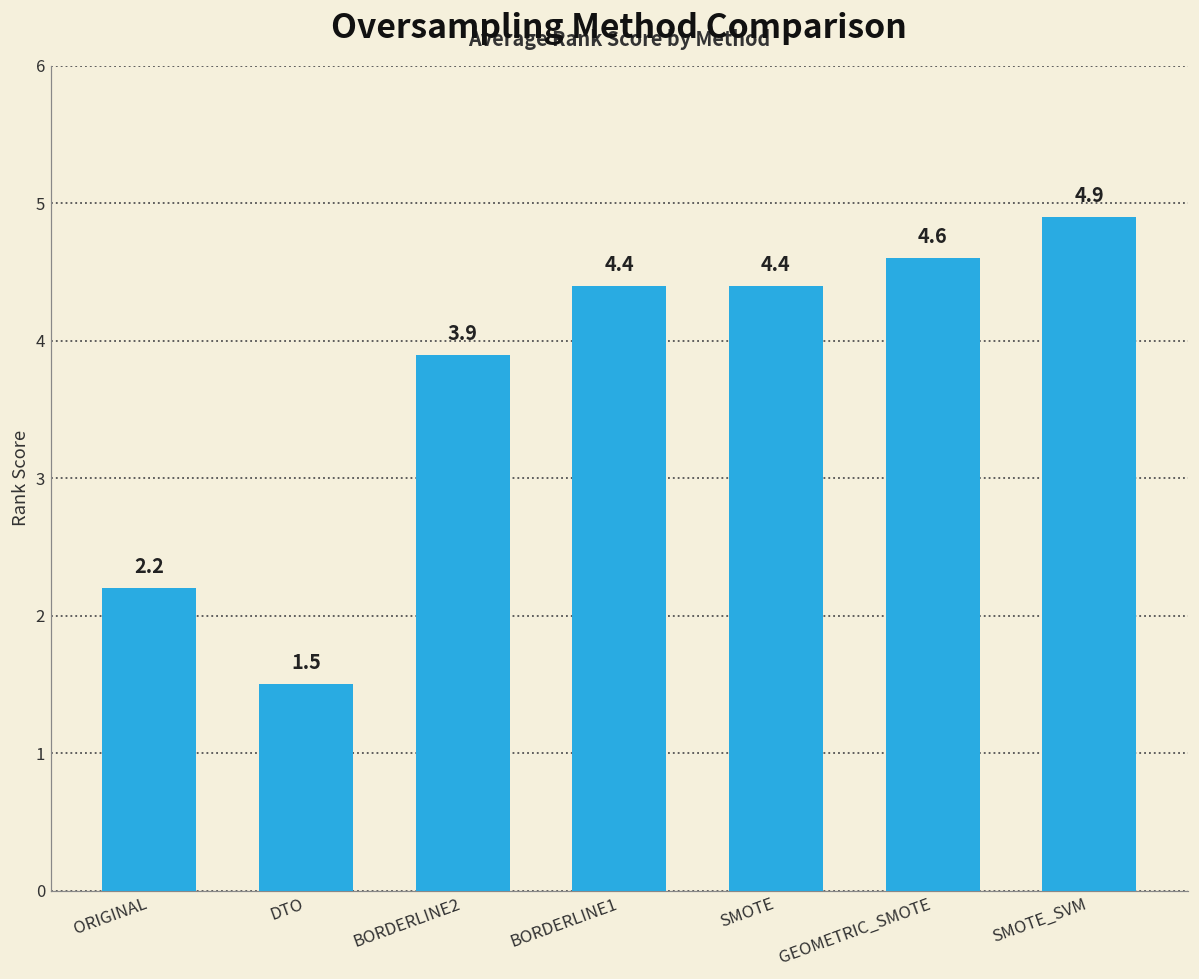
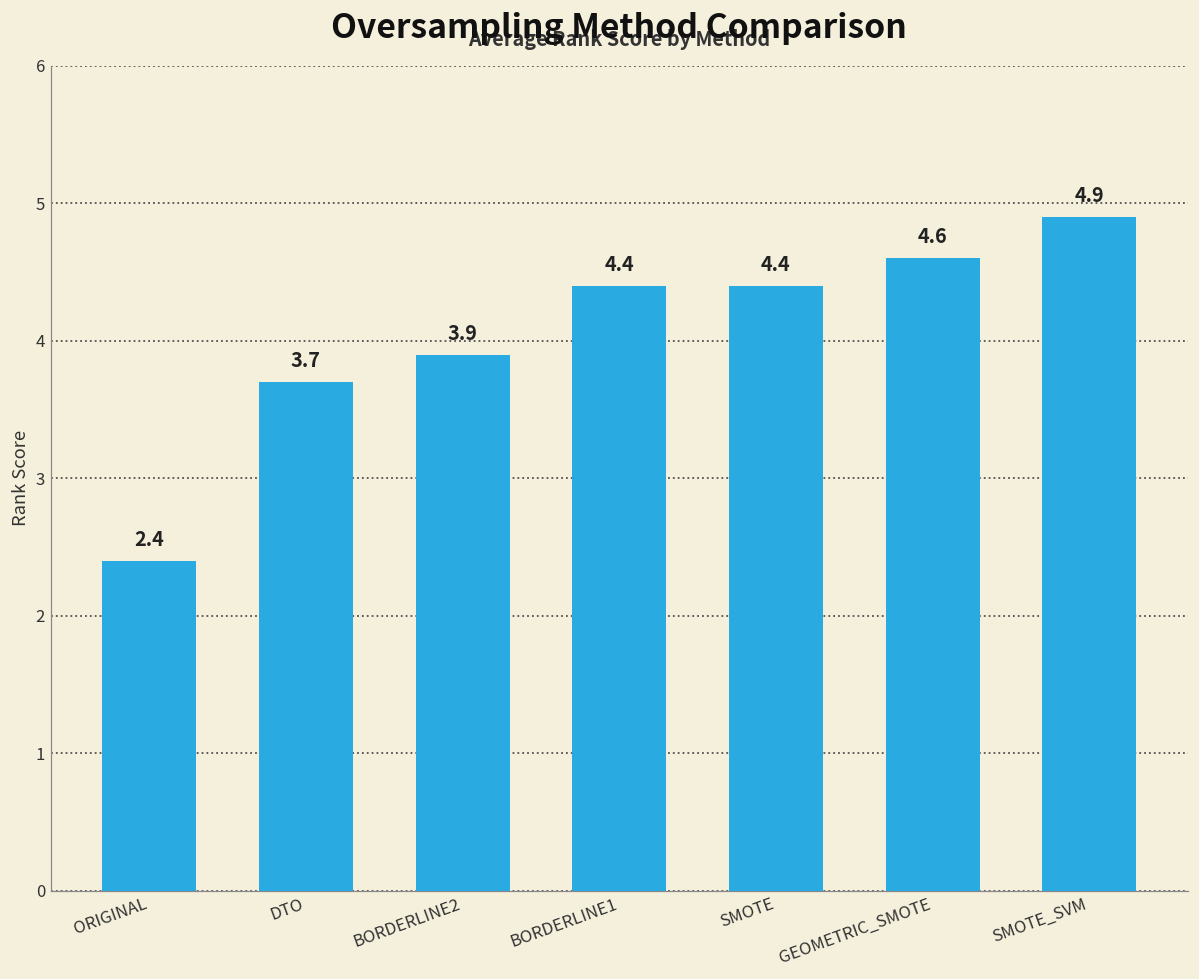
ORIGINAL: 2.2 -> 2.4
DTO: 1.5 -> 3.7
